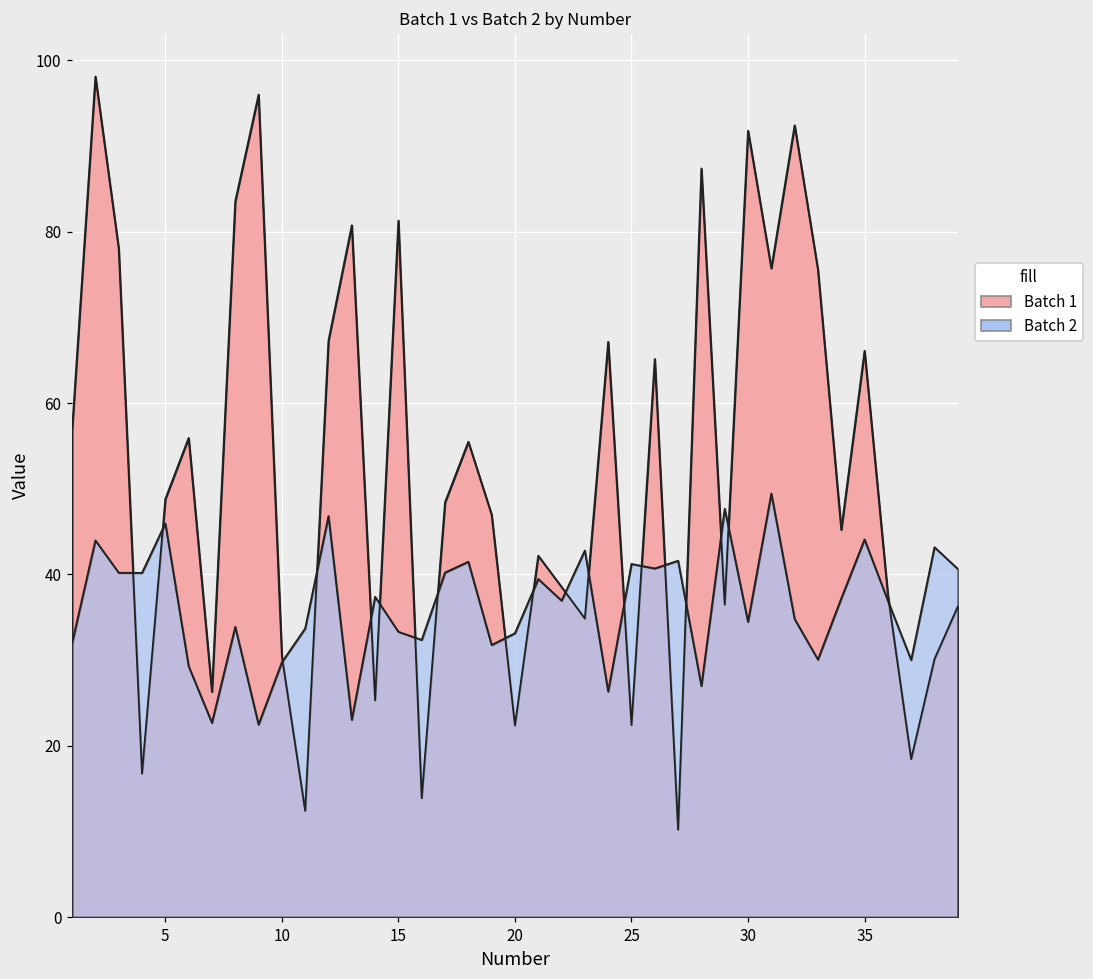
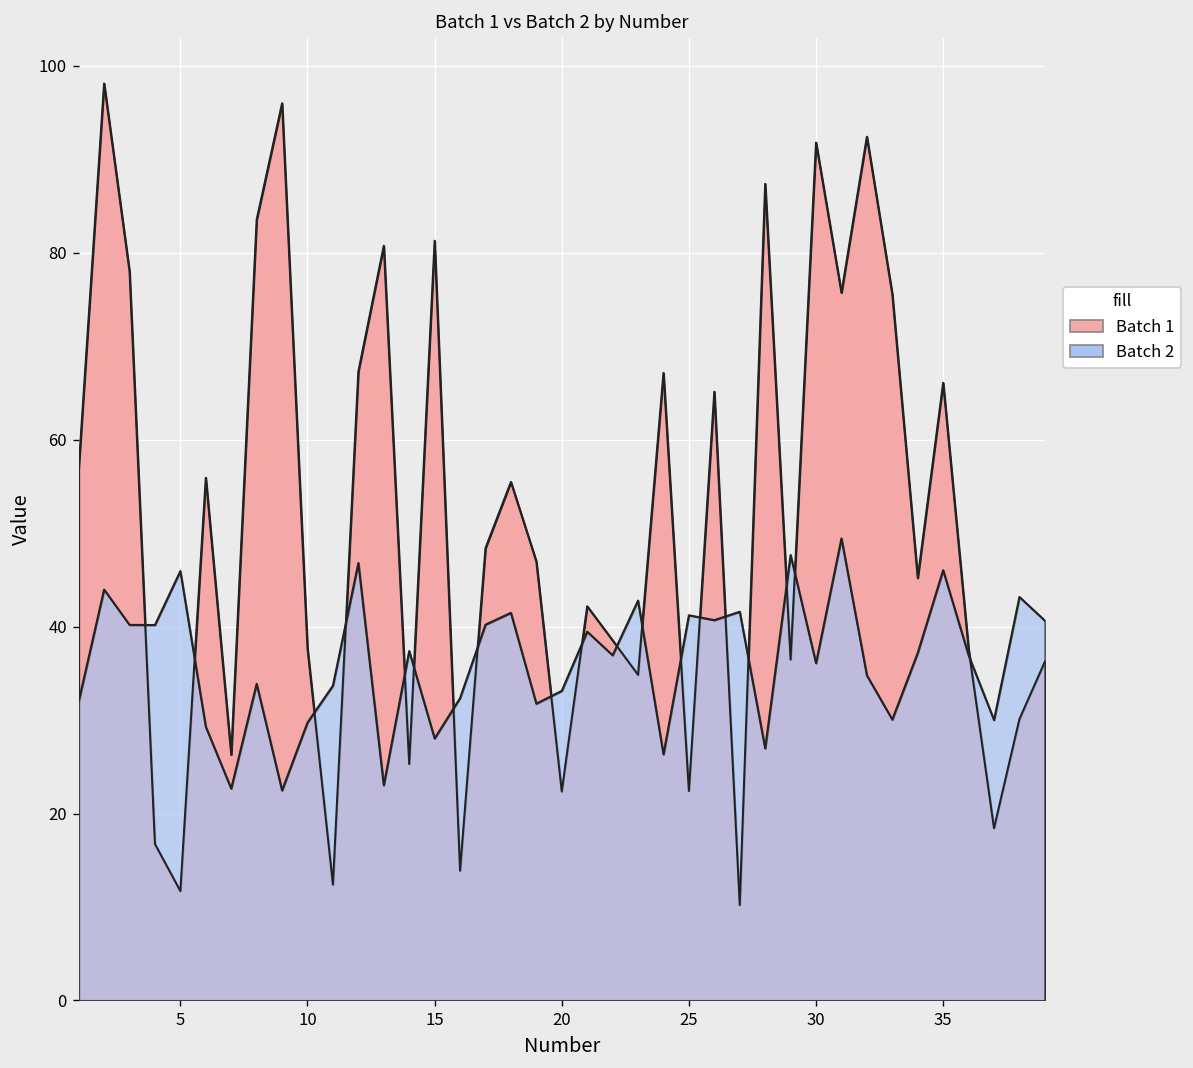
Batch 1, 5: 49 -> 12
Batch 1, 10: 30 -> 38
Batch 2, 15: 33 -> 28
Batch 2, 30: 34 -> 36
Batch 2, 35: 44 -> 46
